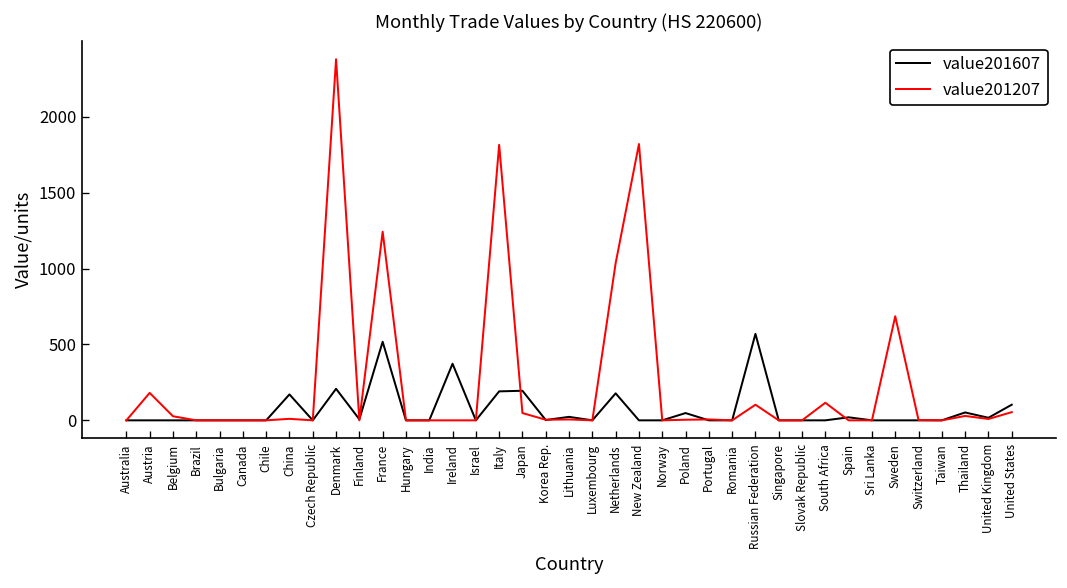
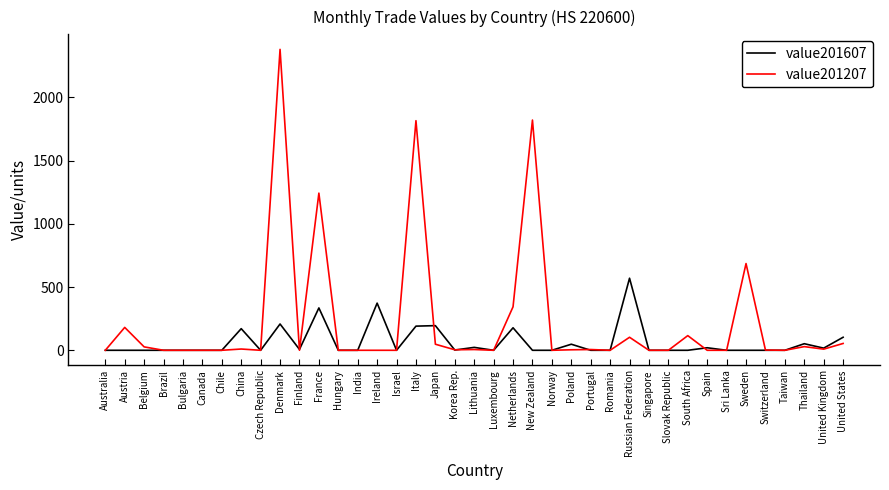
value201607, France: 520 -> 340
value201207, Netherlands: 1040 -> 340
